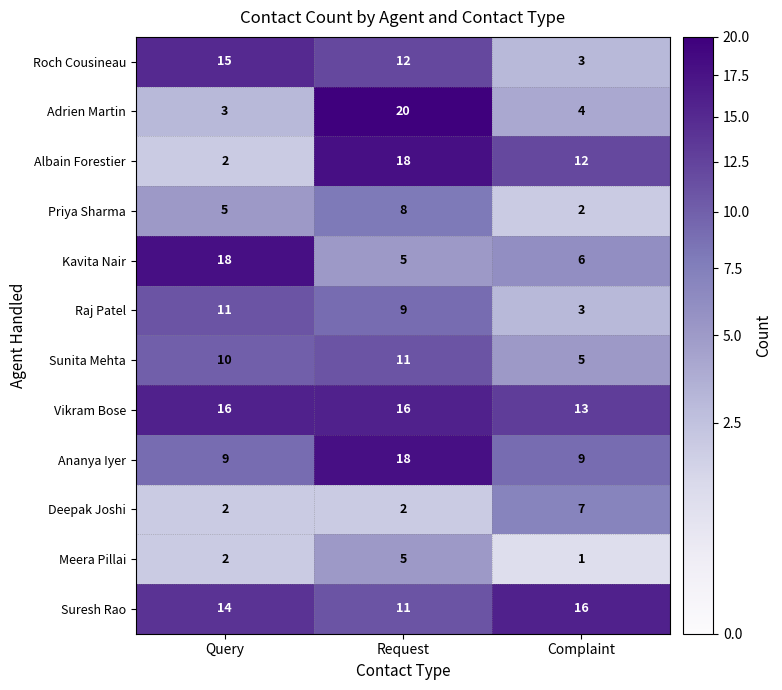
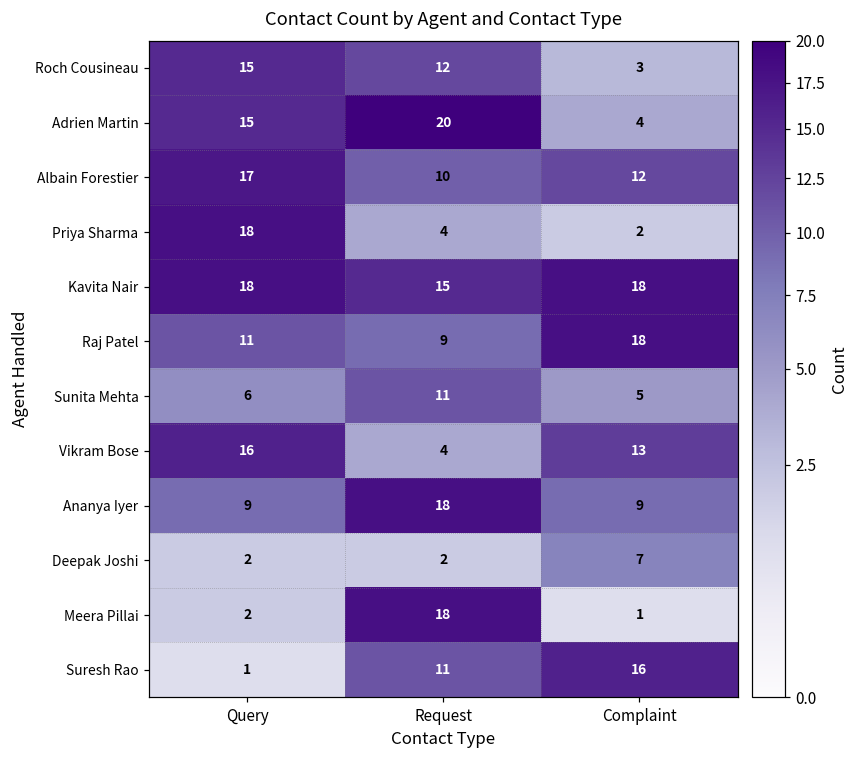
Adrien Martin, Query: 3 -> 15
Albain Forestier, Query: 2 -> 17
Albain Forestier, Request: 18 -> 10
Priya Sharma, Query: 5 -> 18
Priya Sharma, Request: 8 -> 4
Kavita Nair, Request: 5 -> 15
Kavita Nair, Complaint: 6 -> 18
Raj Patel, Complaint: 3 -> 18
Sunita Mehta, Query: 10 -> 6
Vikram Bose, Request: 16 -> 4
Meera Pillai, Request: 5 -> 18
Suresh Rao, Query: 14 -> 1
